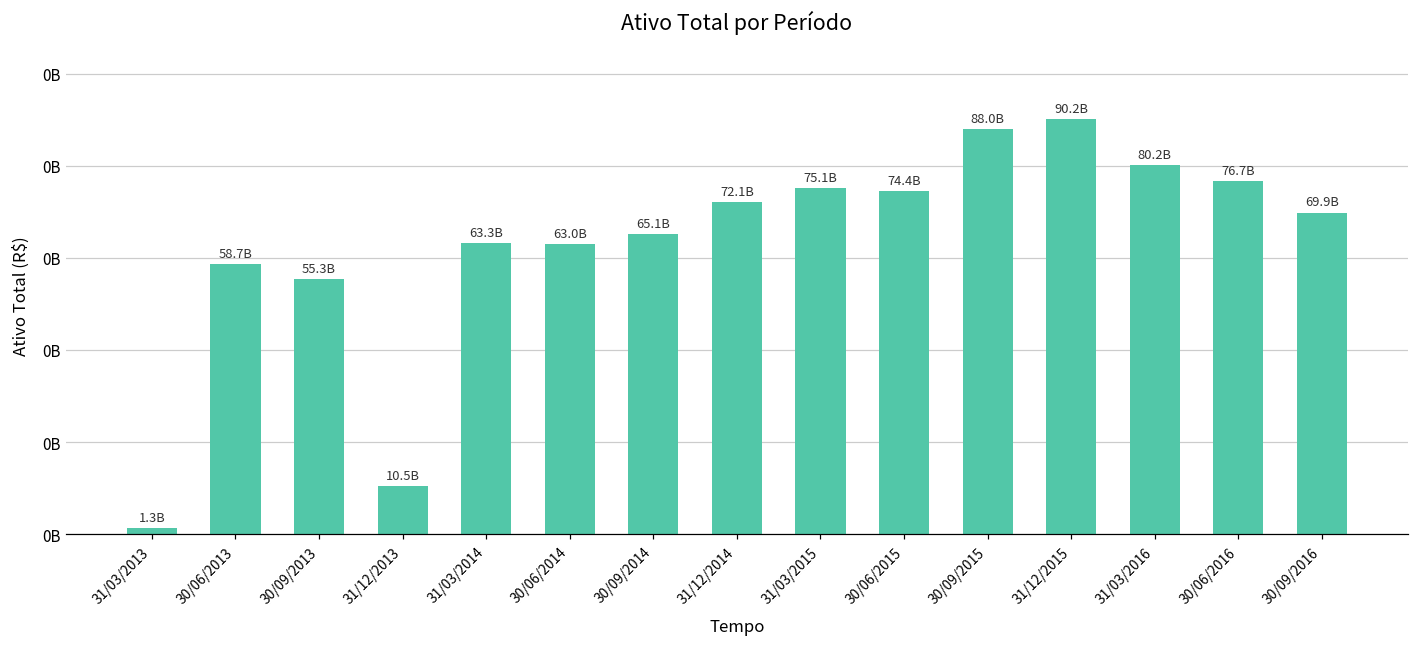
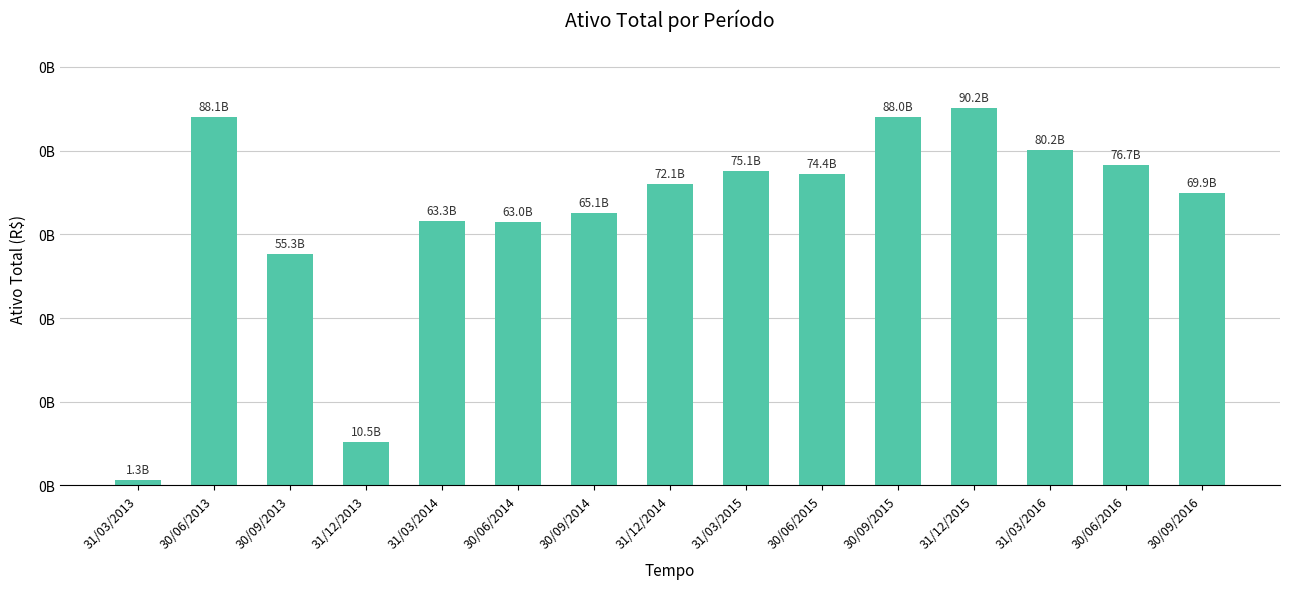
30/06/2013: 58.7B -> 88.1B
